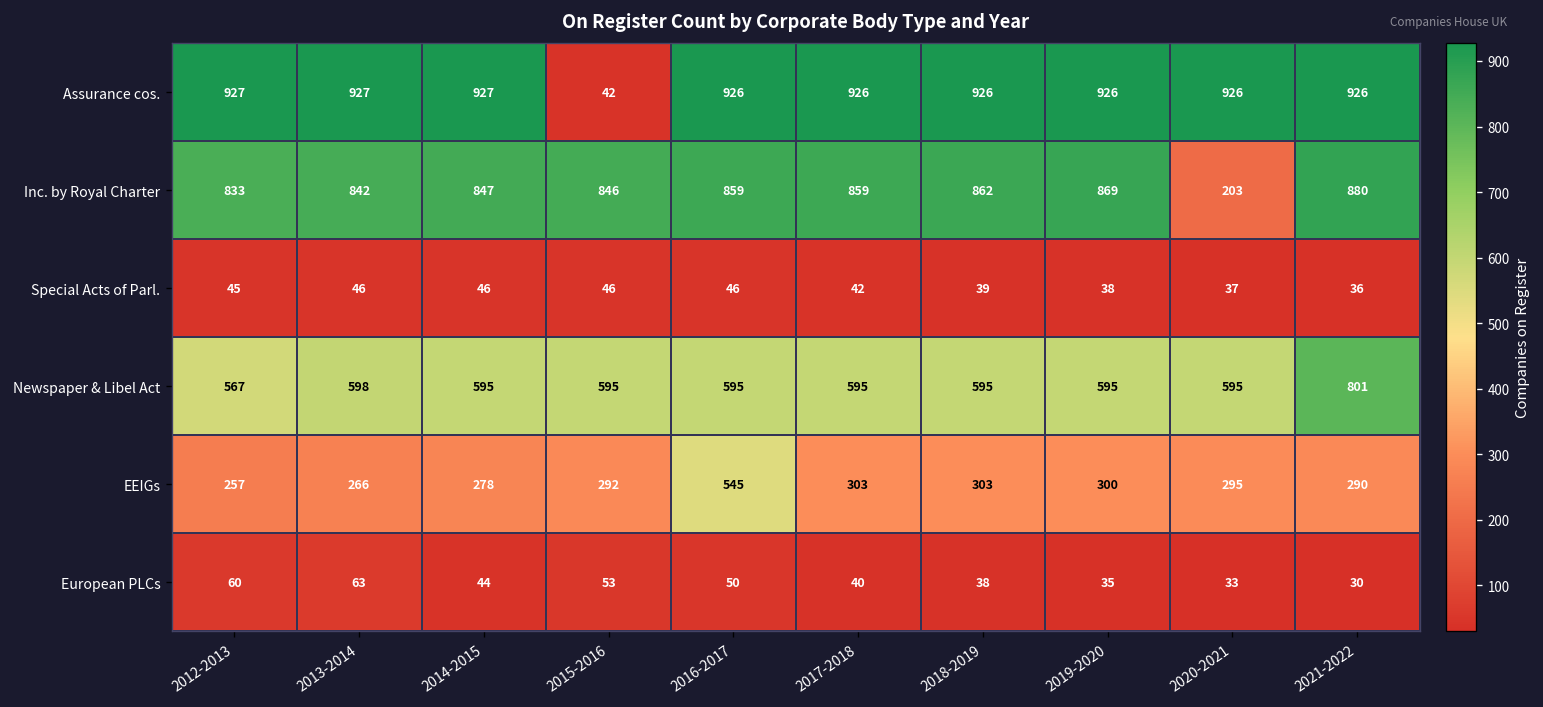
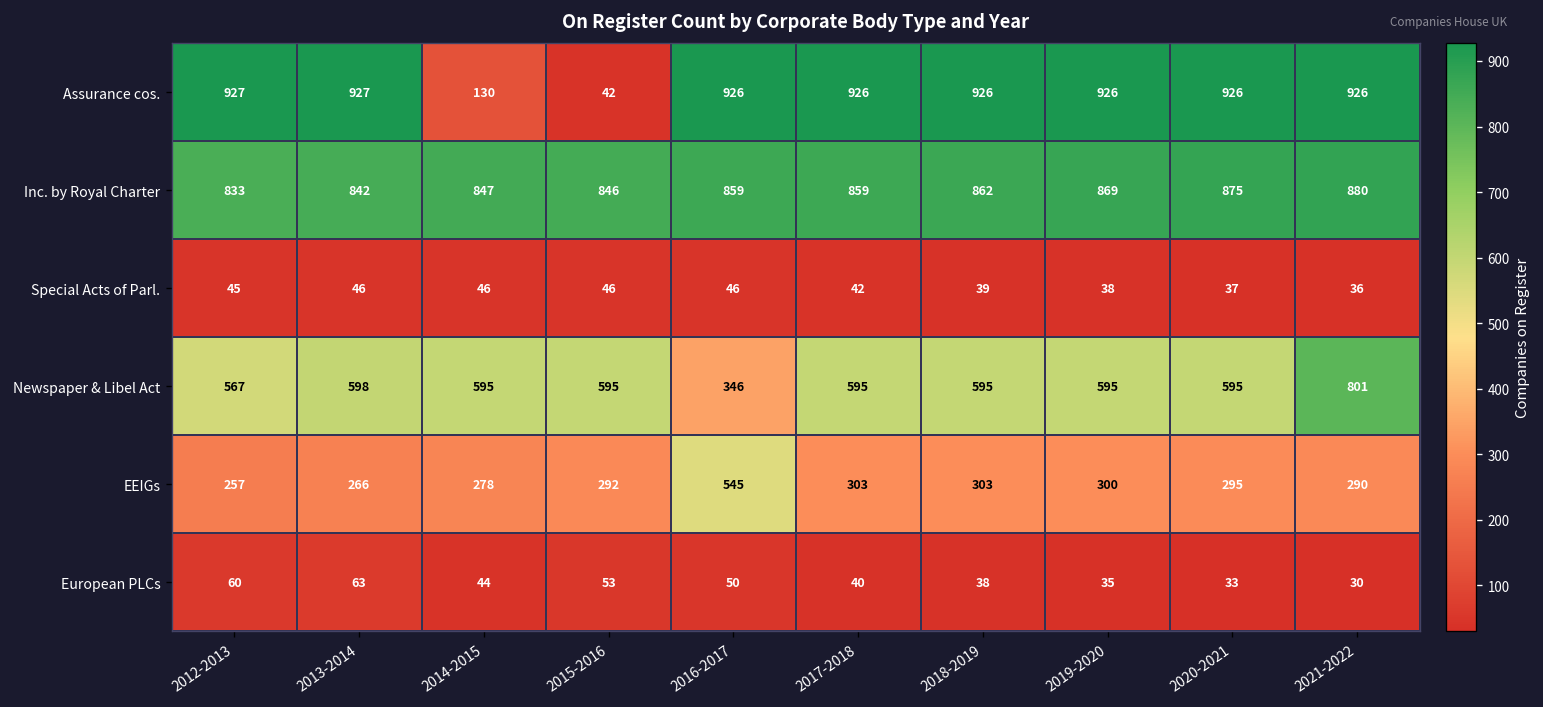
Assurance cos., 2014-2015: 927 -> 130
Inc. by Royal Charter, 2020-2021: 203 -> 875
Newspaper & Libel Act, 2016-2017: 595 -> 346
